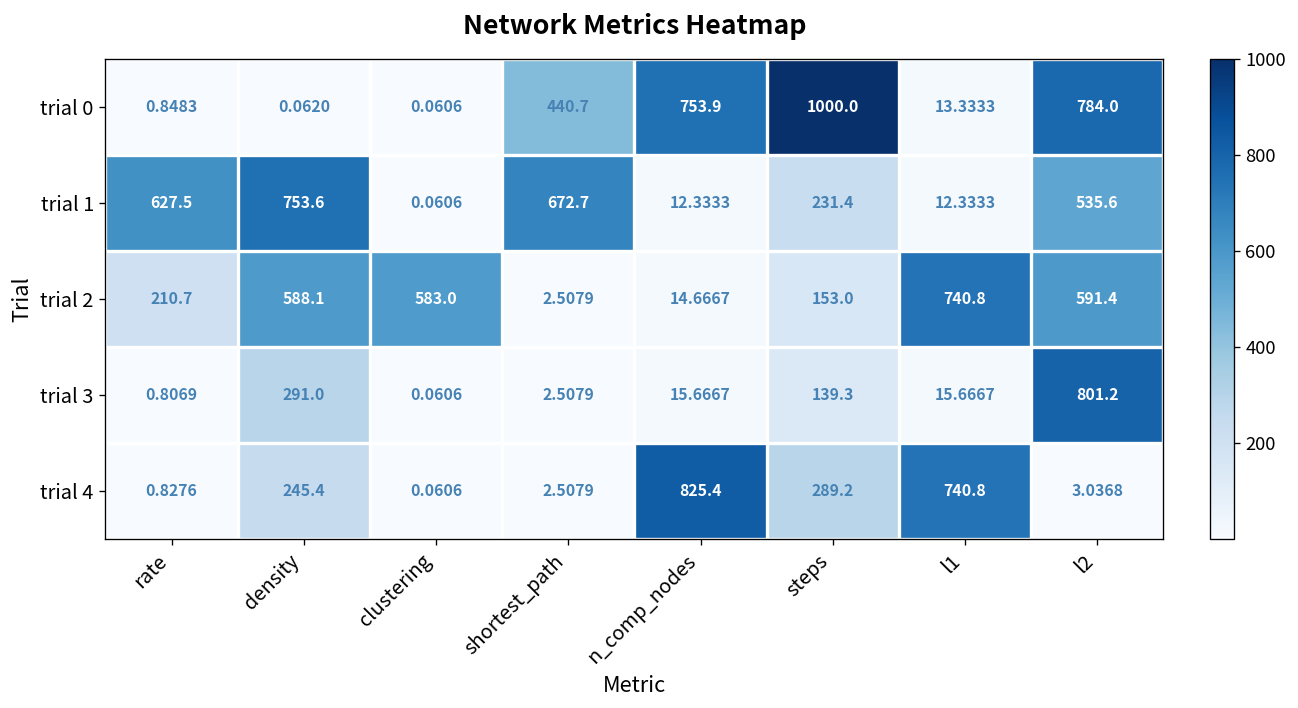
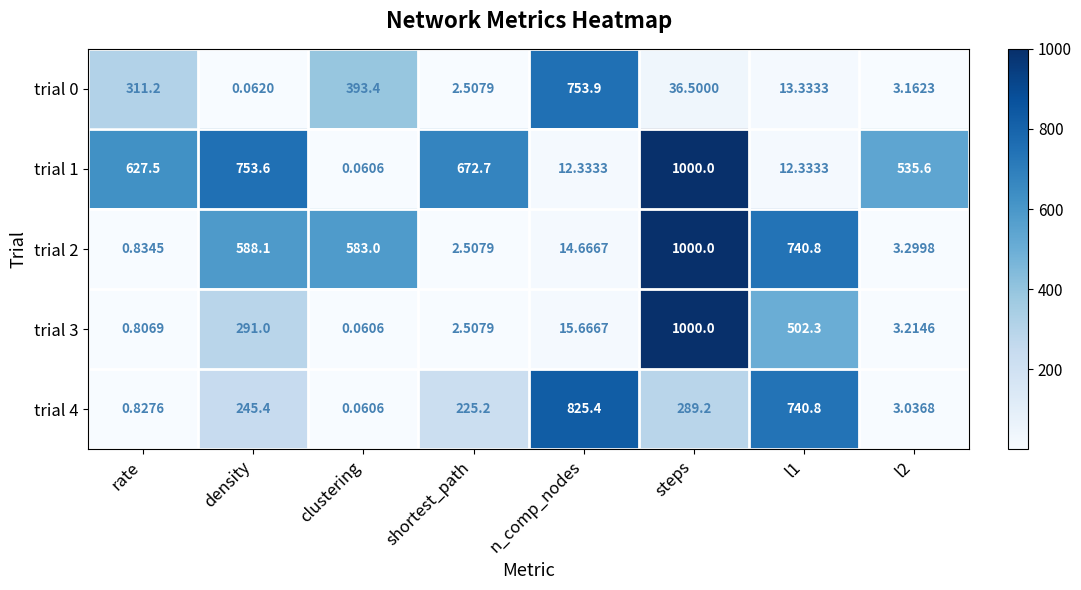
trial 0, rate: 0.8483 -> 311.2
trial 0, clustering: 0.0606 -> 393.4
trial 0, shortest_path: 440.7 -> 2.5079
trial 0, steps: 1000.0 -> 36.5000
trial 0, l2: 784.0 -> 3.1623
trial 1, steps: 231.4 -> 1000.0
trial 2, rate: 210.7 -> 0.8345
trial 2, steps: 153.0 -> 1000.0
trial 2, l2: 591.4 -> 3.2998
trial 3, steps: 139.3 -> 1000.0
trial 3, l1: 15.6667 -> 502.3
trial 3, l2: 801.2 -> 3.2146
trial 4, shortest_path: 2.5079 -> 225.2
